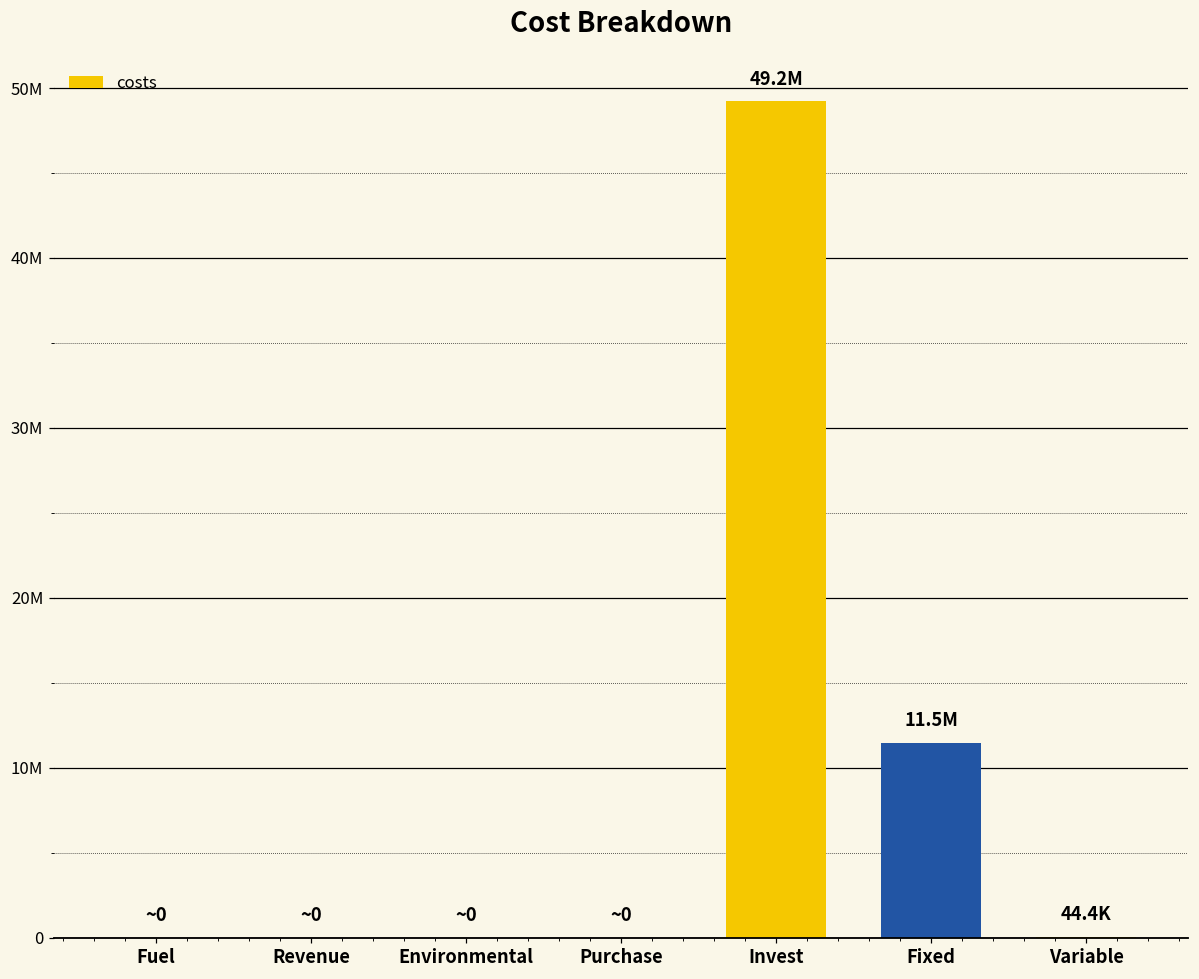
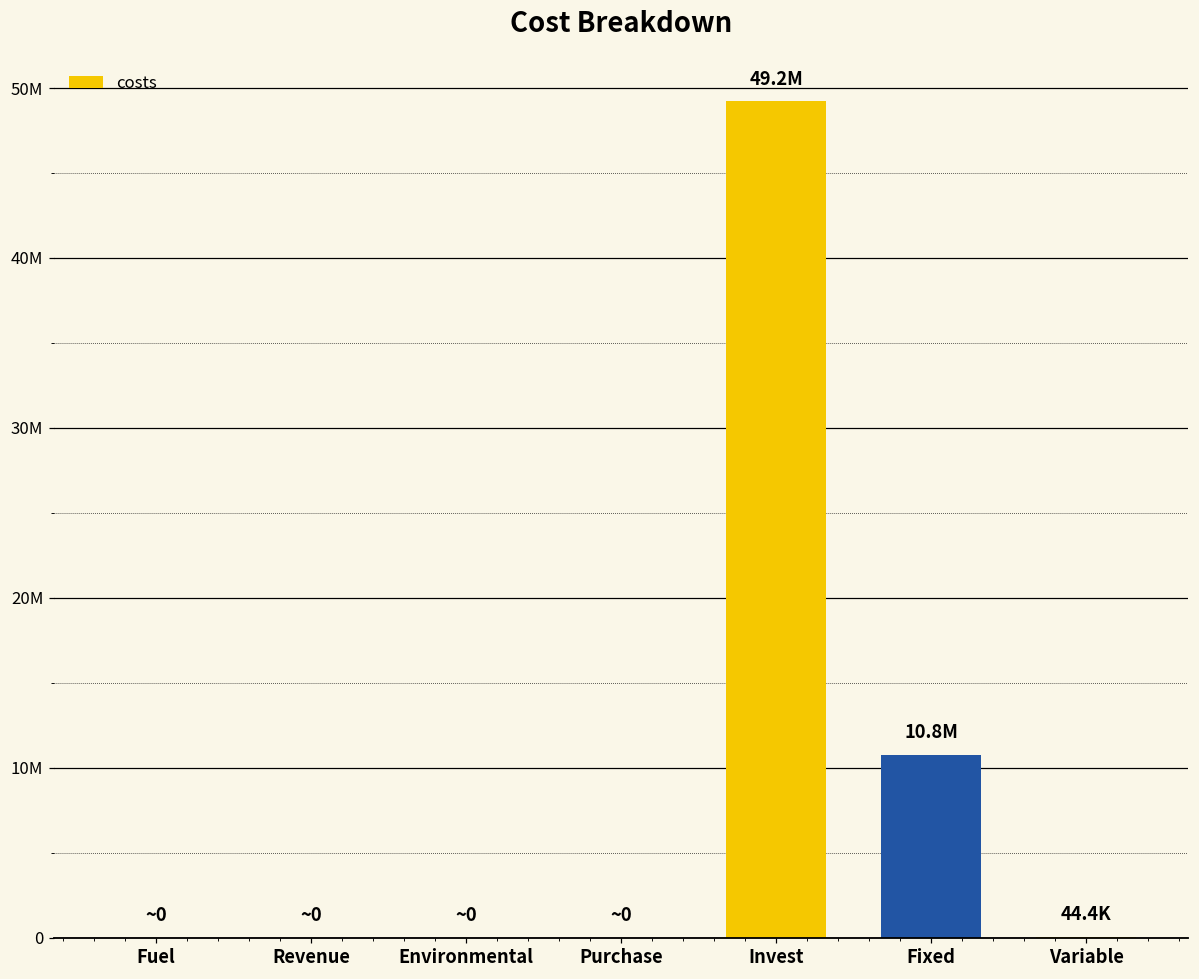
Fixed: 11.5M -> 10.8M
